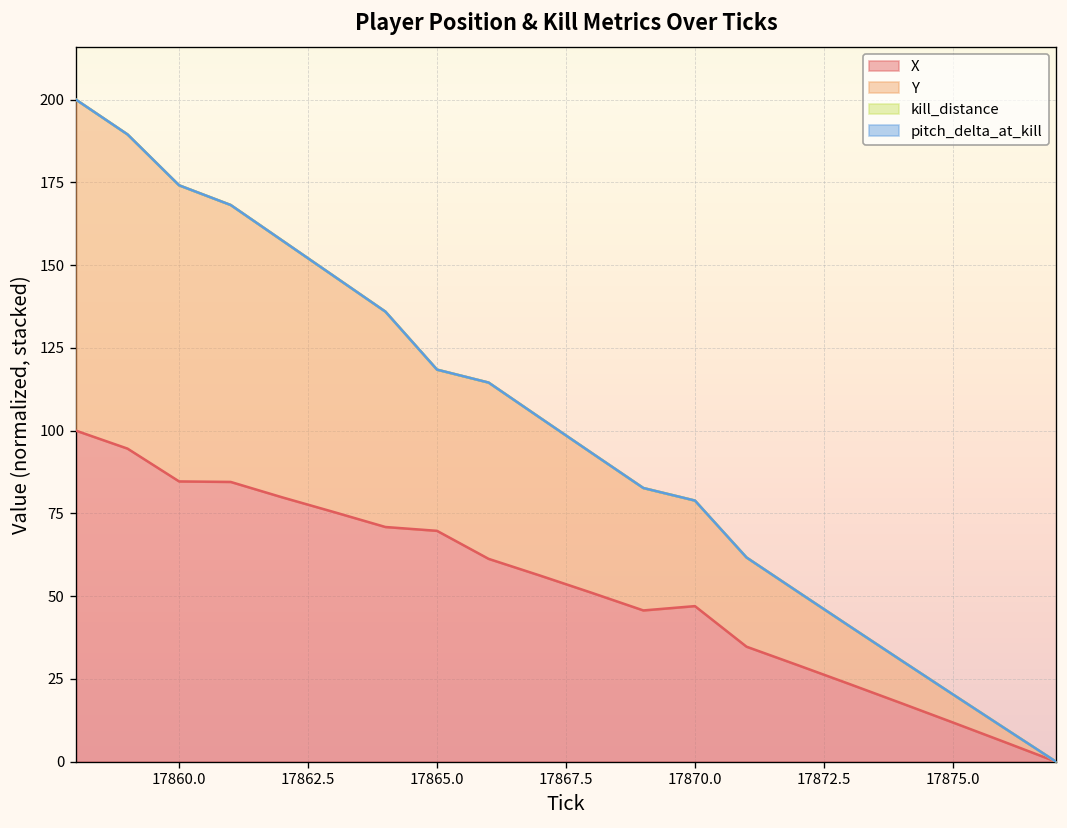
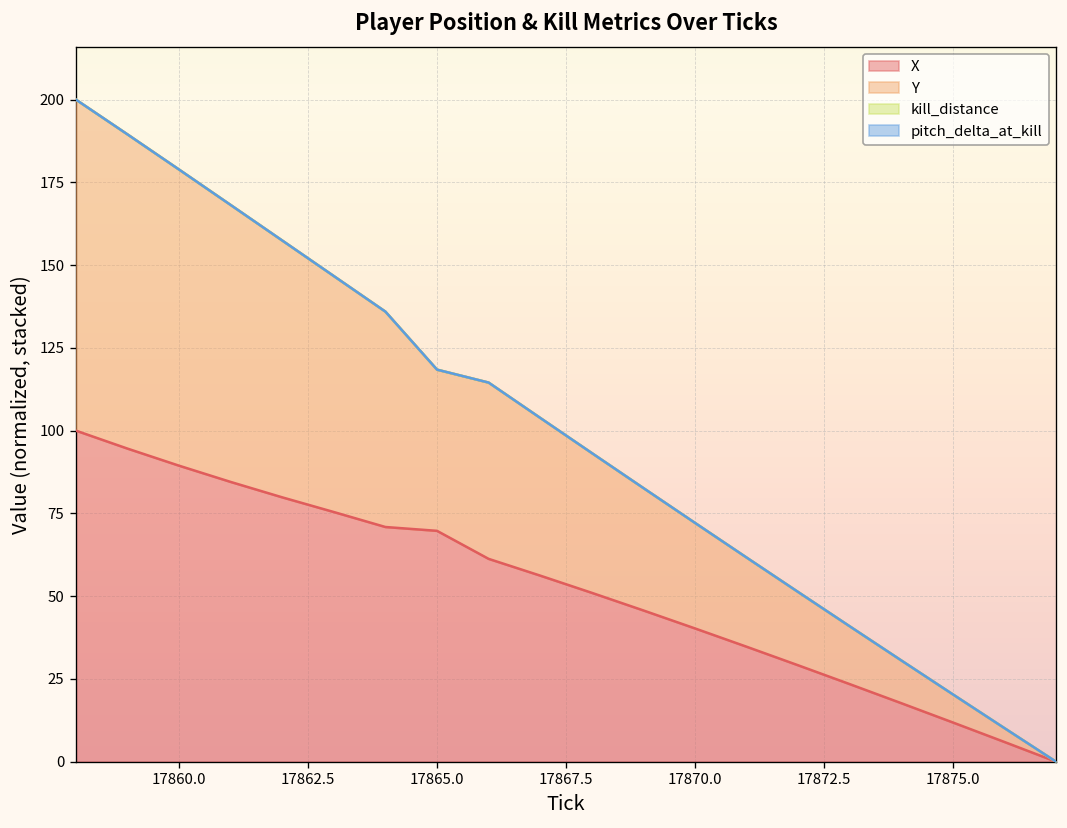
X, 17860.0: 85 -> 89
X, 17870.0: 47 -> 40
